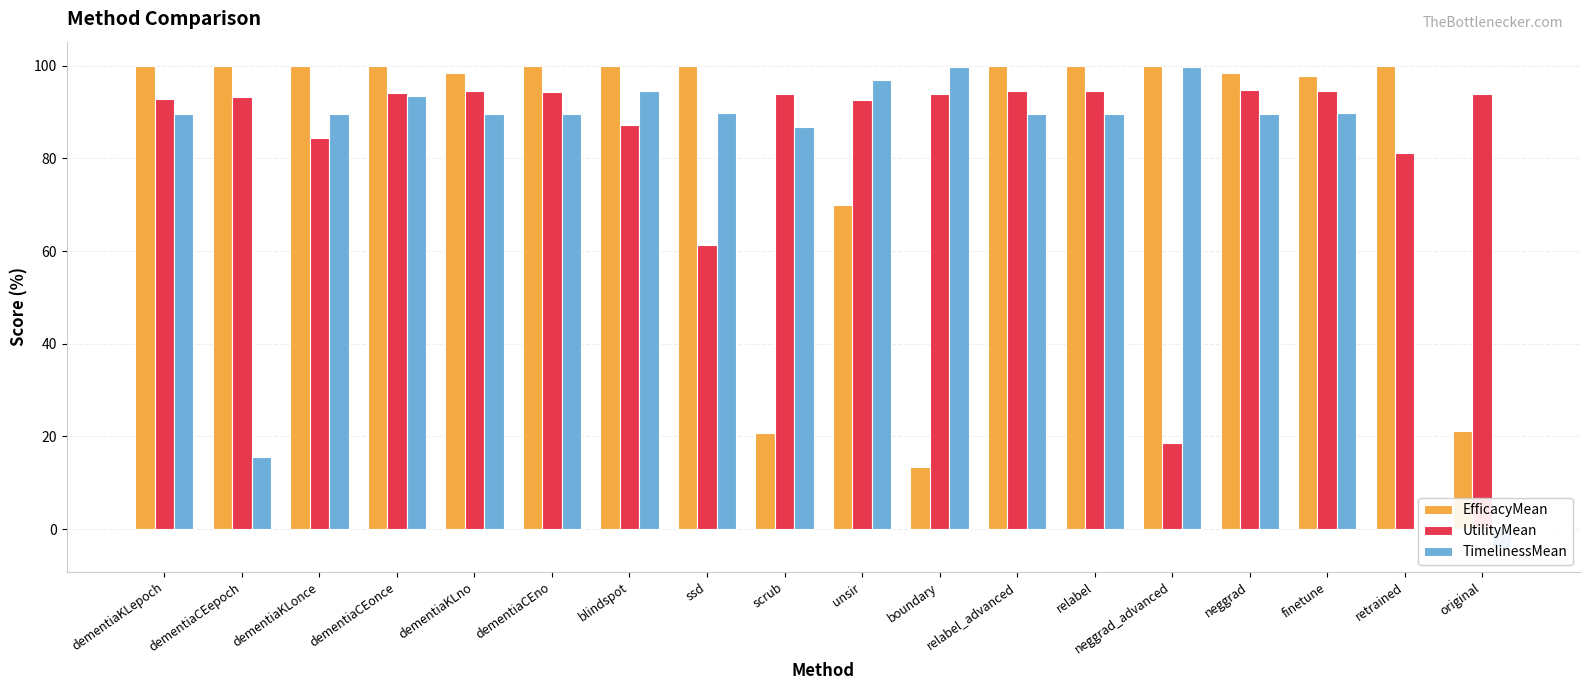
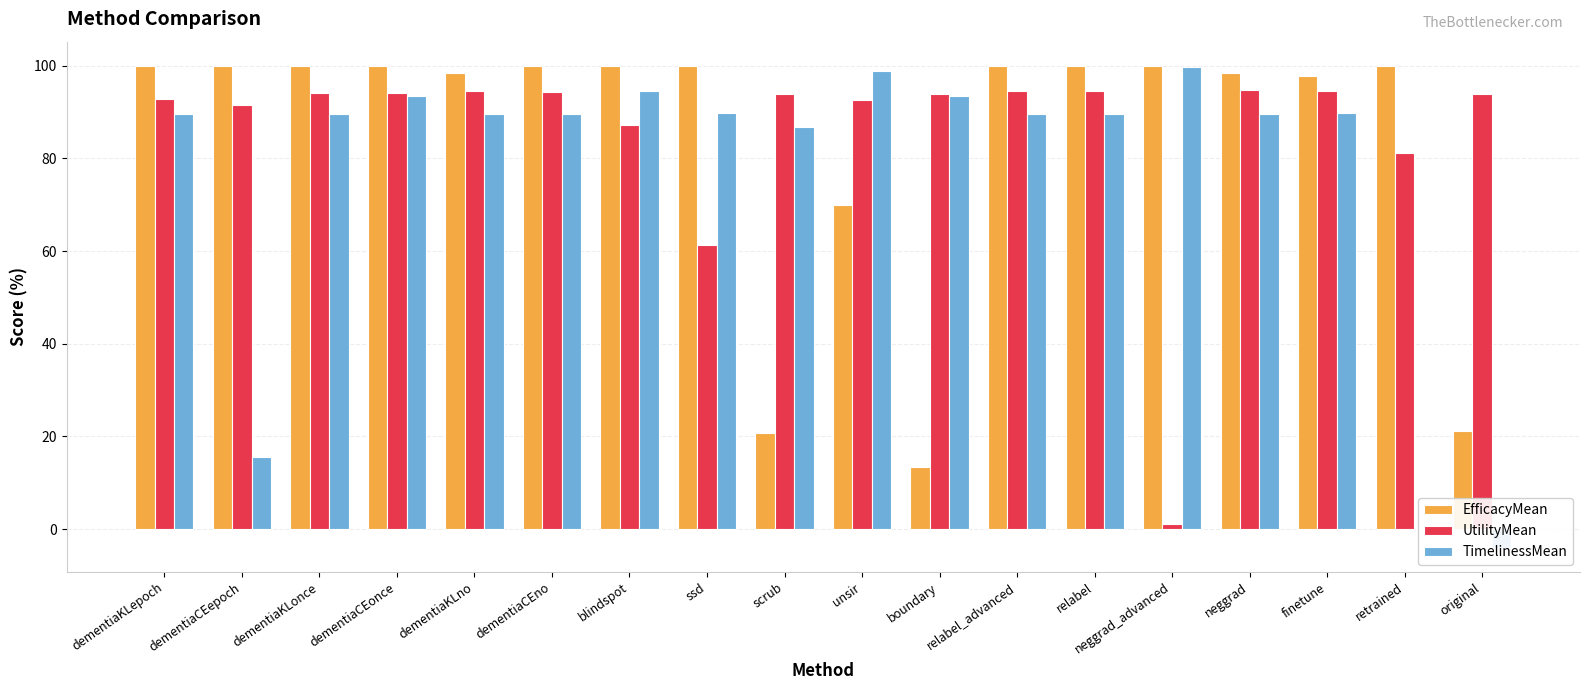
UtilityMean, dementiaCEepoch: 93 -> 91
UtilityMean, dementiaKLonce: 84 -> 94
TimelinessMean, unsir: 97 -> 99
TimelinessMean, boundary: 100 -> 93
UtilityMean, neggrad_advanced: 19 -> 1
